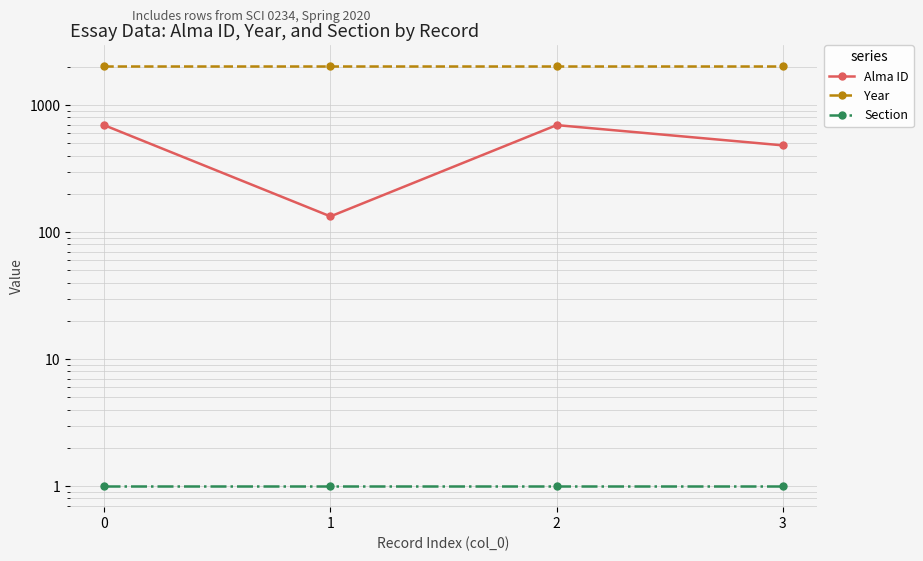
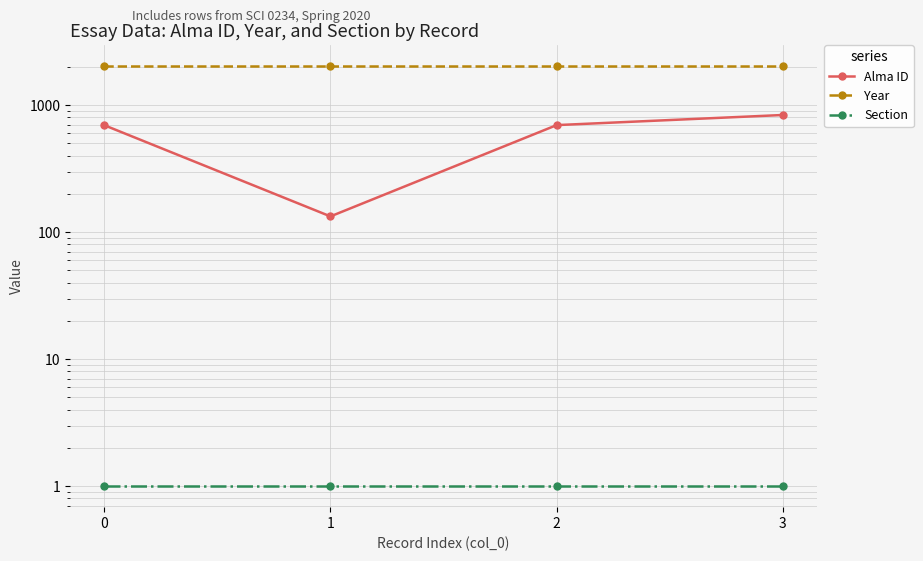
Alma ID, 3: 480 -> 800
